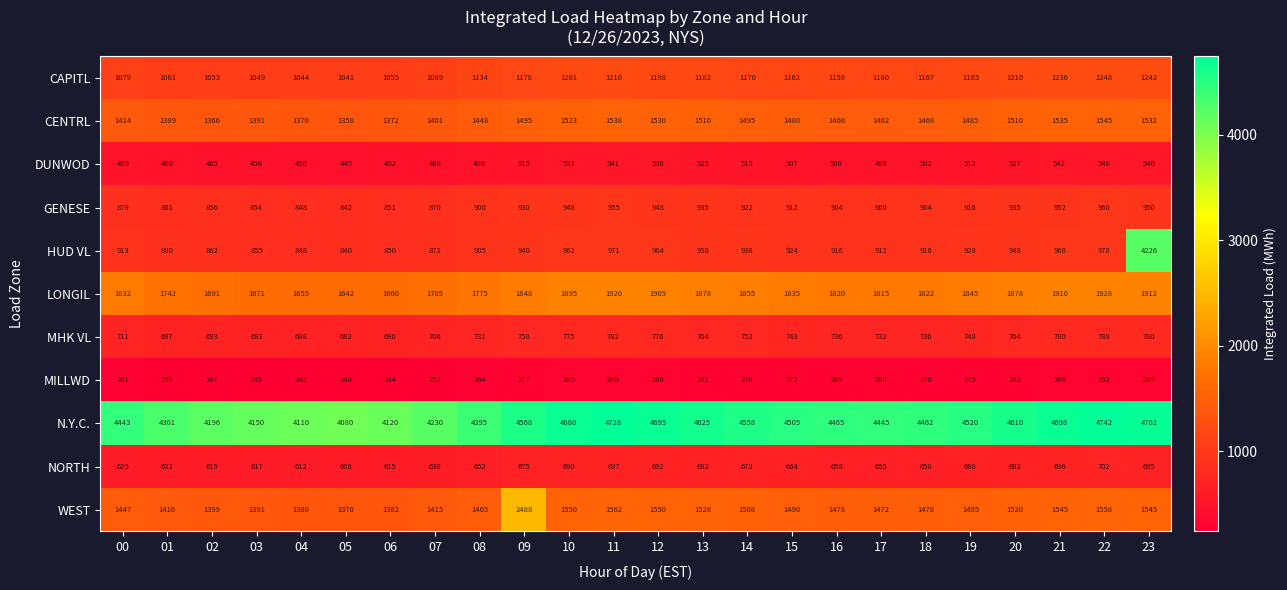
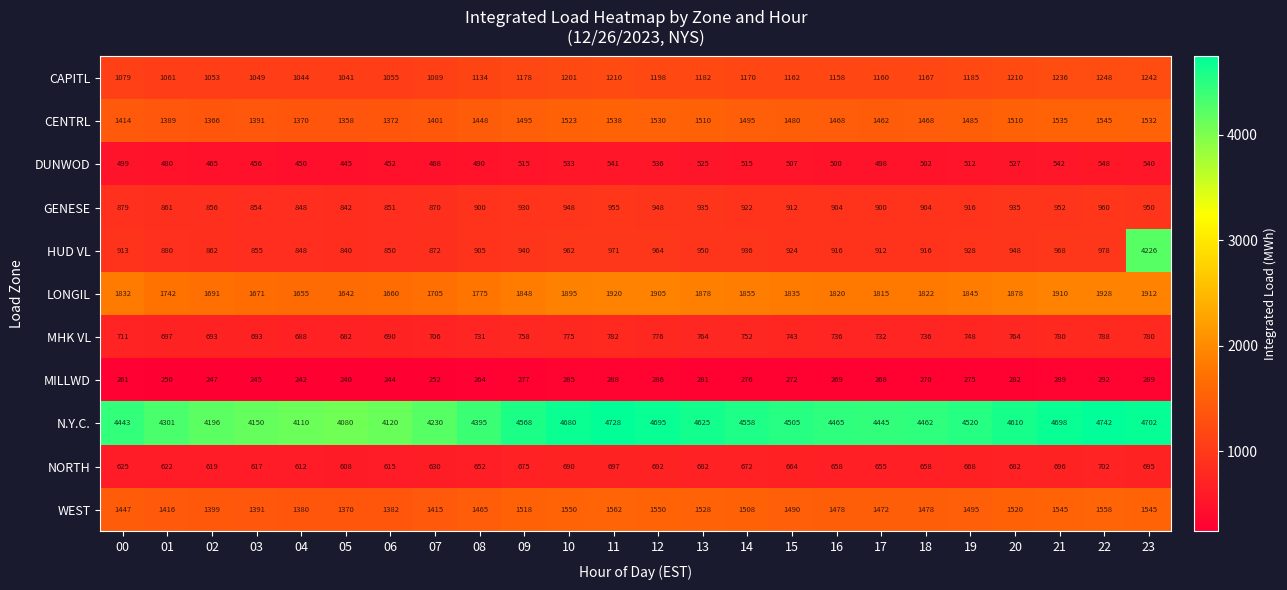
WEST, 09: 2488 -> 1518
